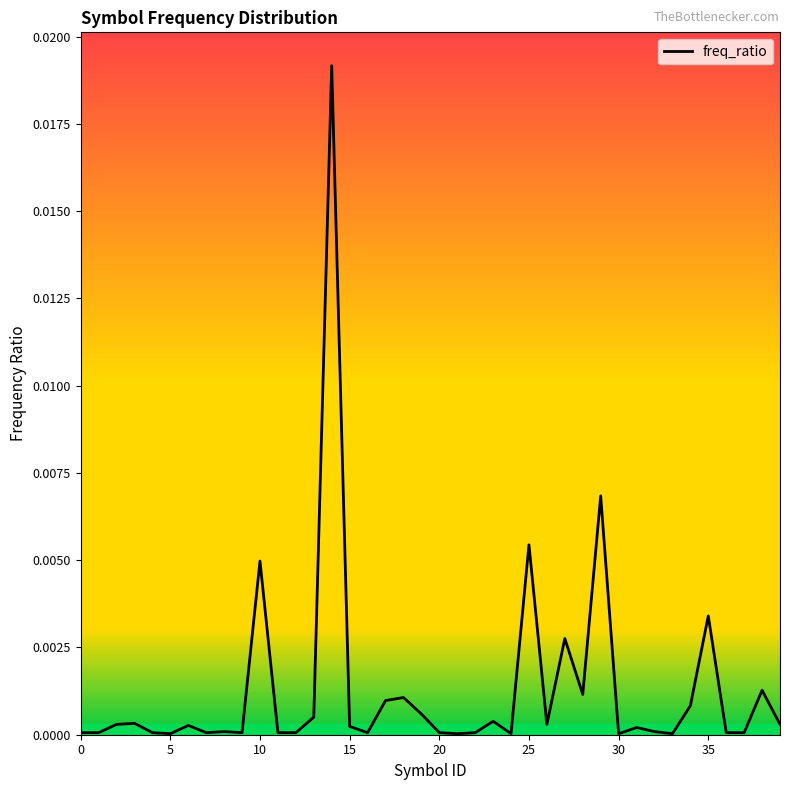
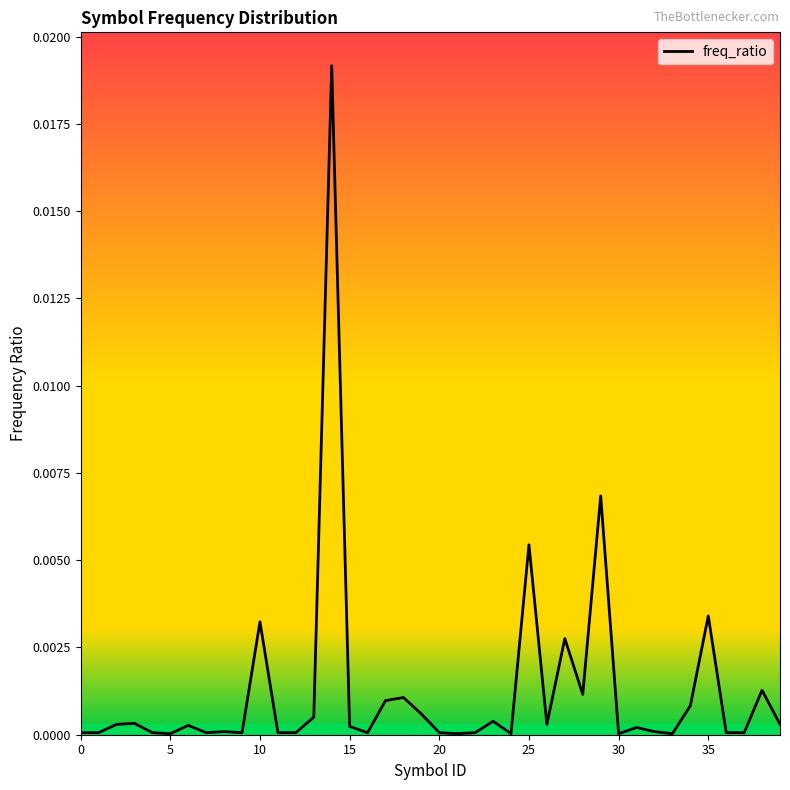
10: 0.0050 -> 0.0032
